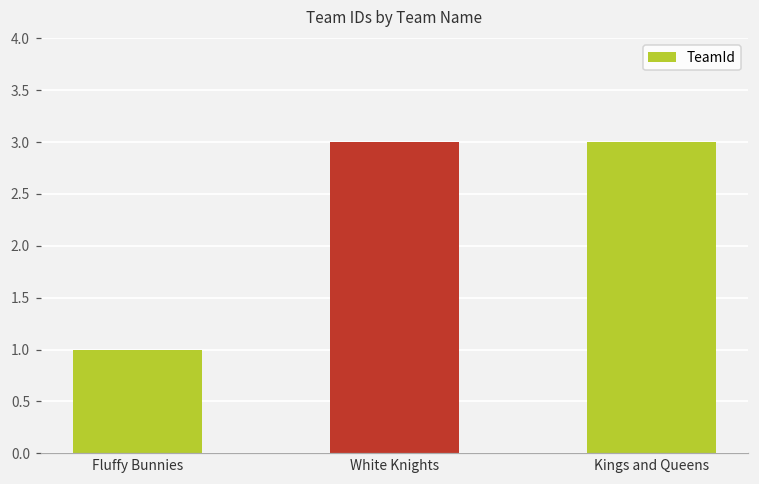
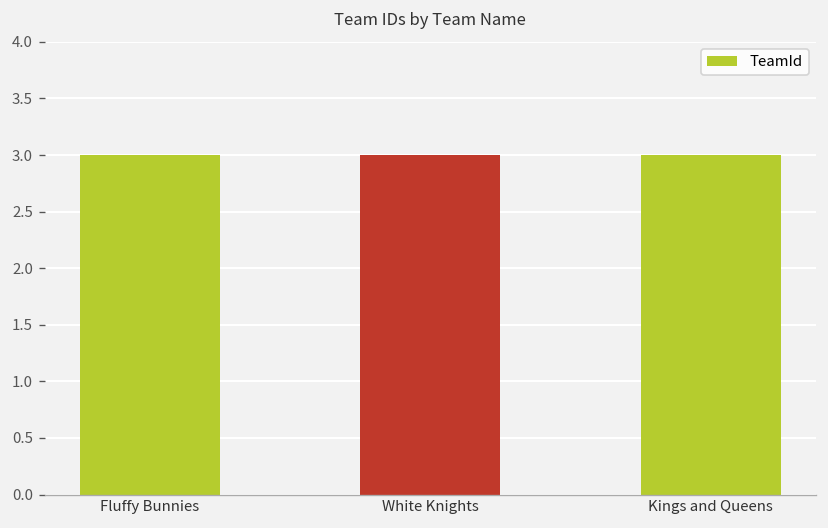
Fluffy Bunnies: 1 -> 3
